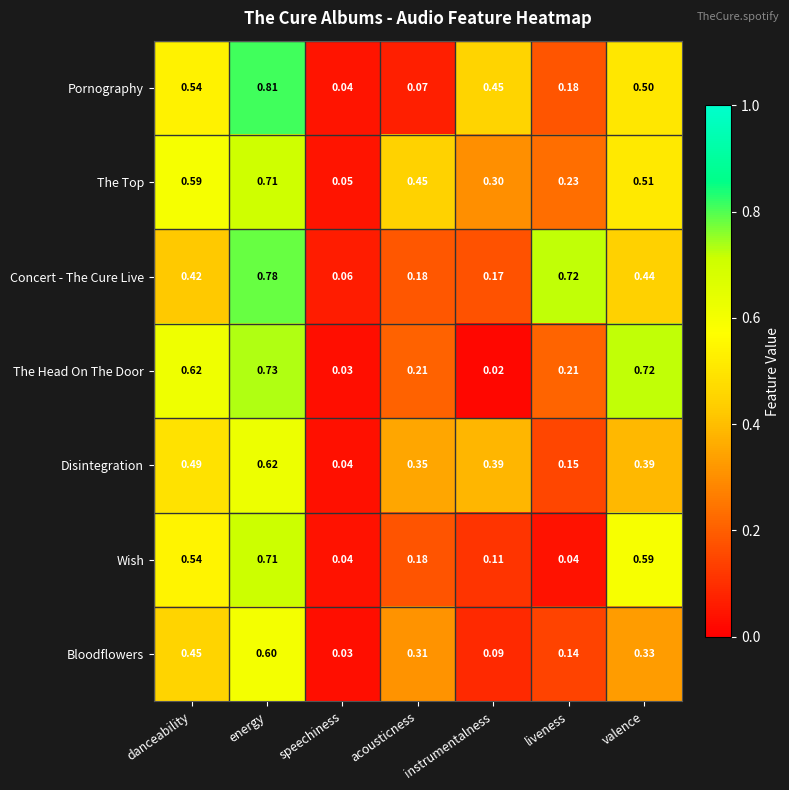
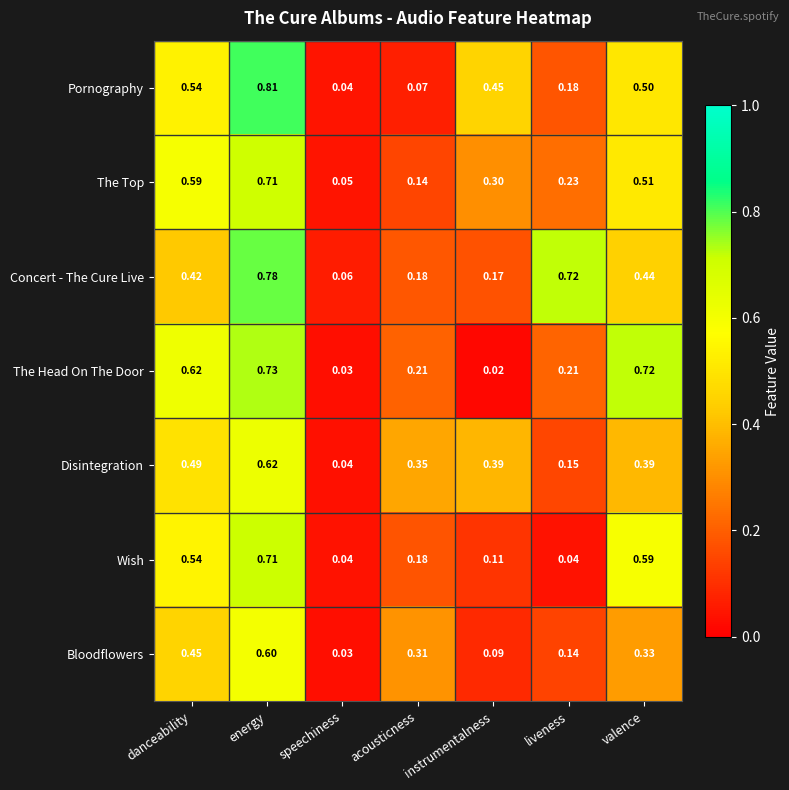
The Top, acousticness: 0.45 -> 0.14
